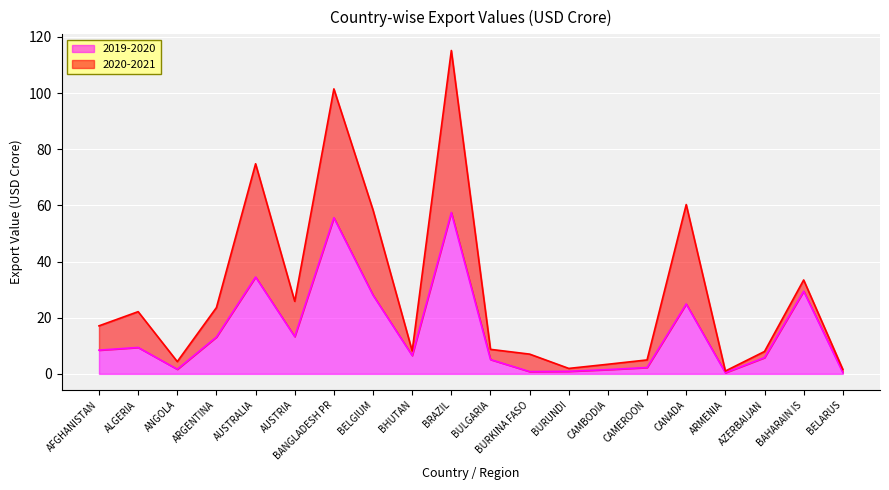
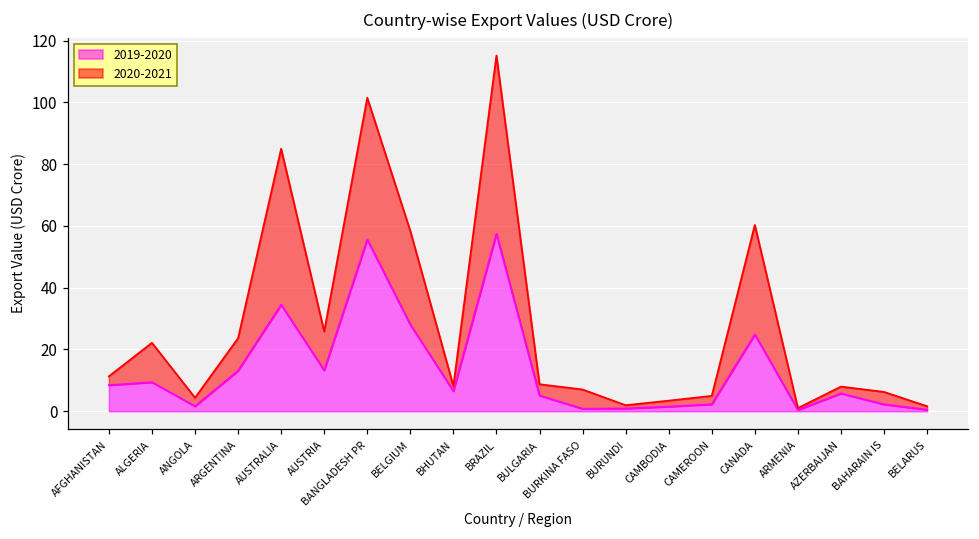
2020-2021, AFGHANISTAN: 9 -> 3
2020-2021, AUSTRALIA: 40 -> 50
2019-2020, BAHARAIN IS: 29 -> 2
